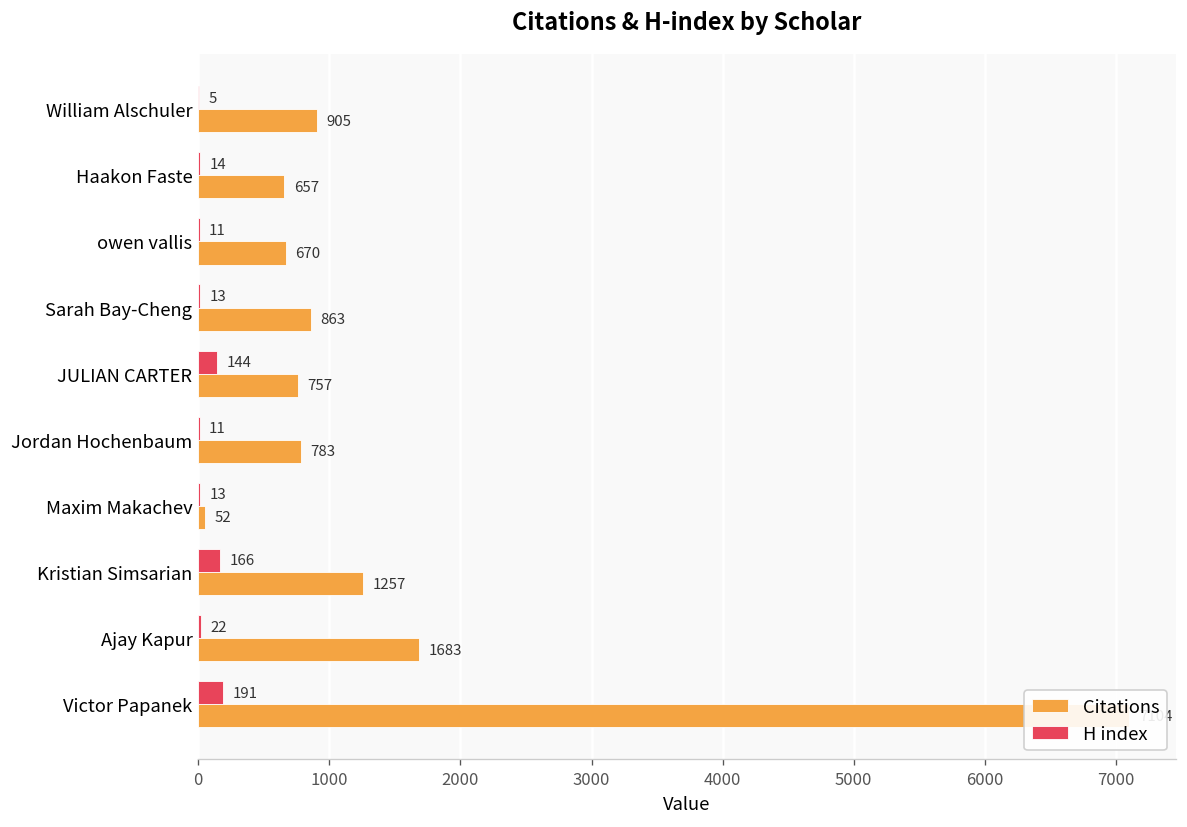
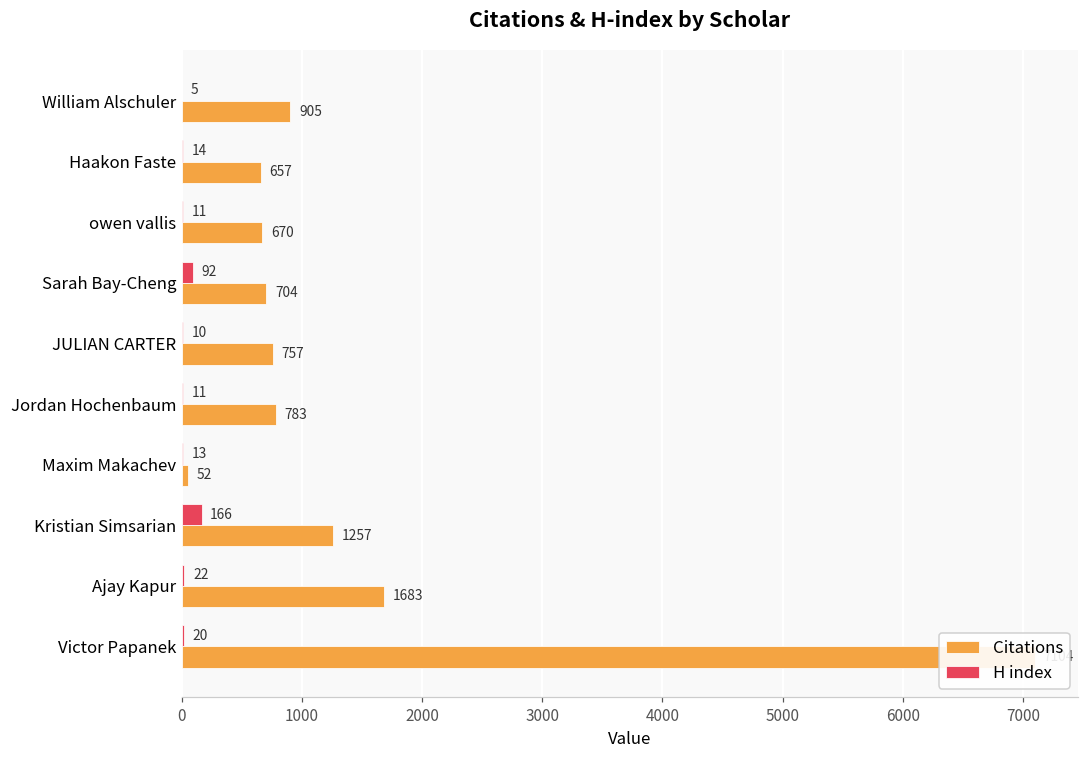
H index, Sarah Bay-Cheng: 13 -> 92
Citations, Sarah Bay-Cheng: 863 -> 704
H index, JULIAN CARTER: 144 -> 10
H index, Victor Papanek: 191 -> 20
